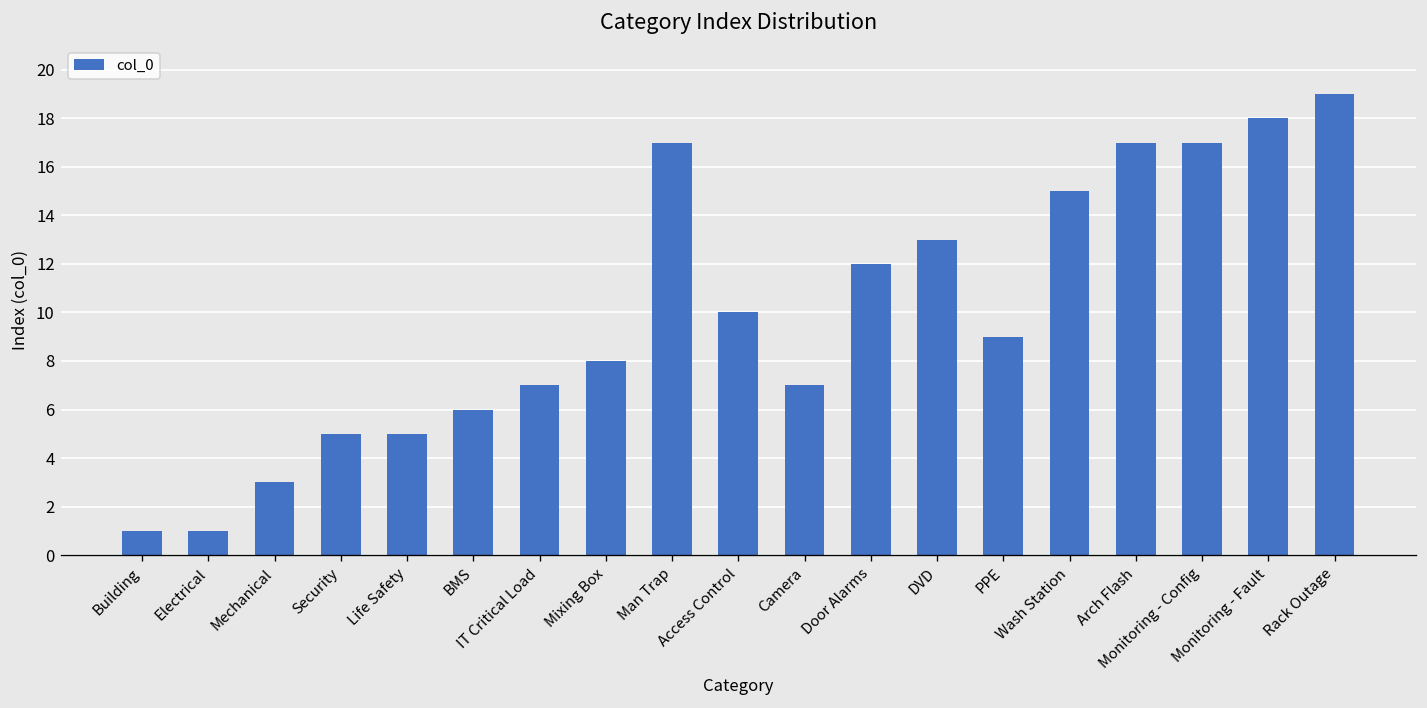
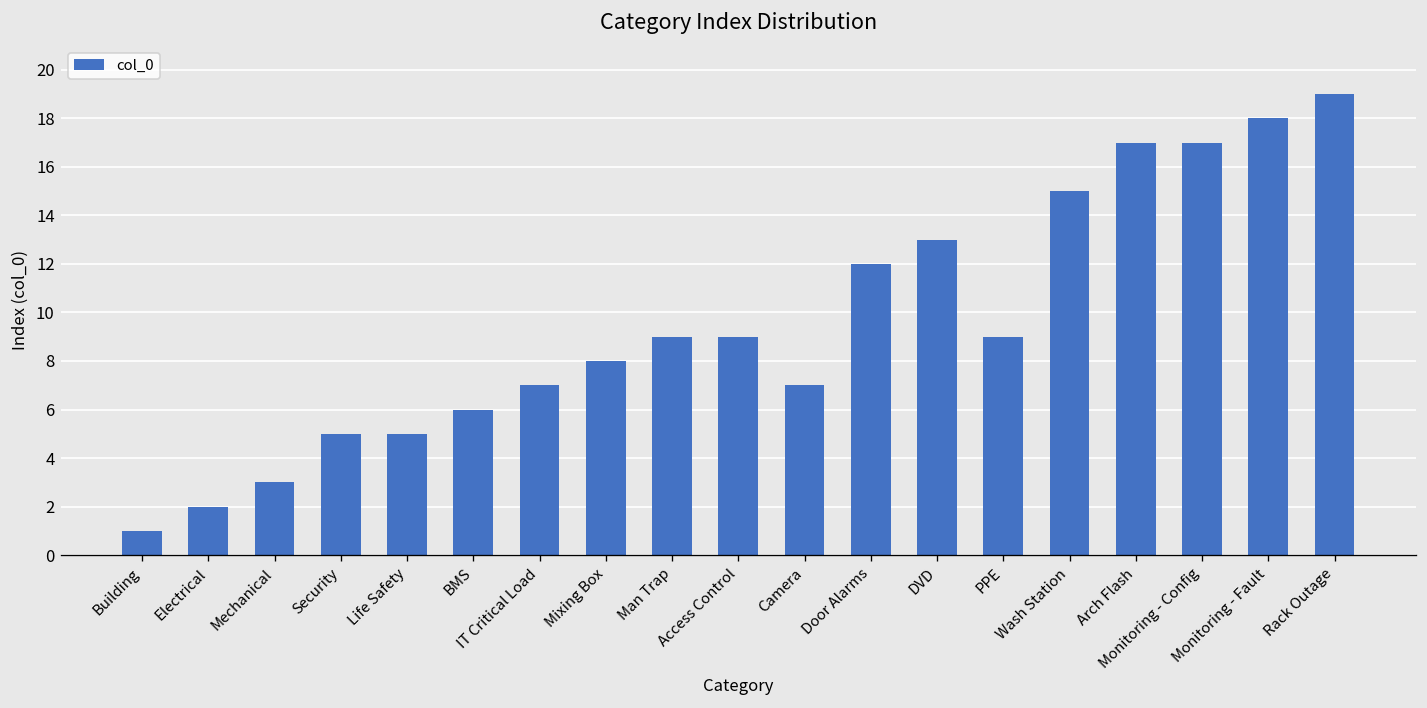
Electrical: 1 -> 2
Man Trap: 17 -> 9
Access Control: 10 -> 9
